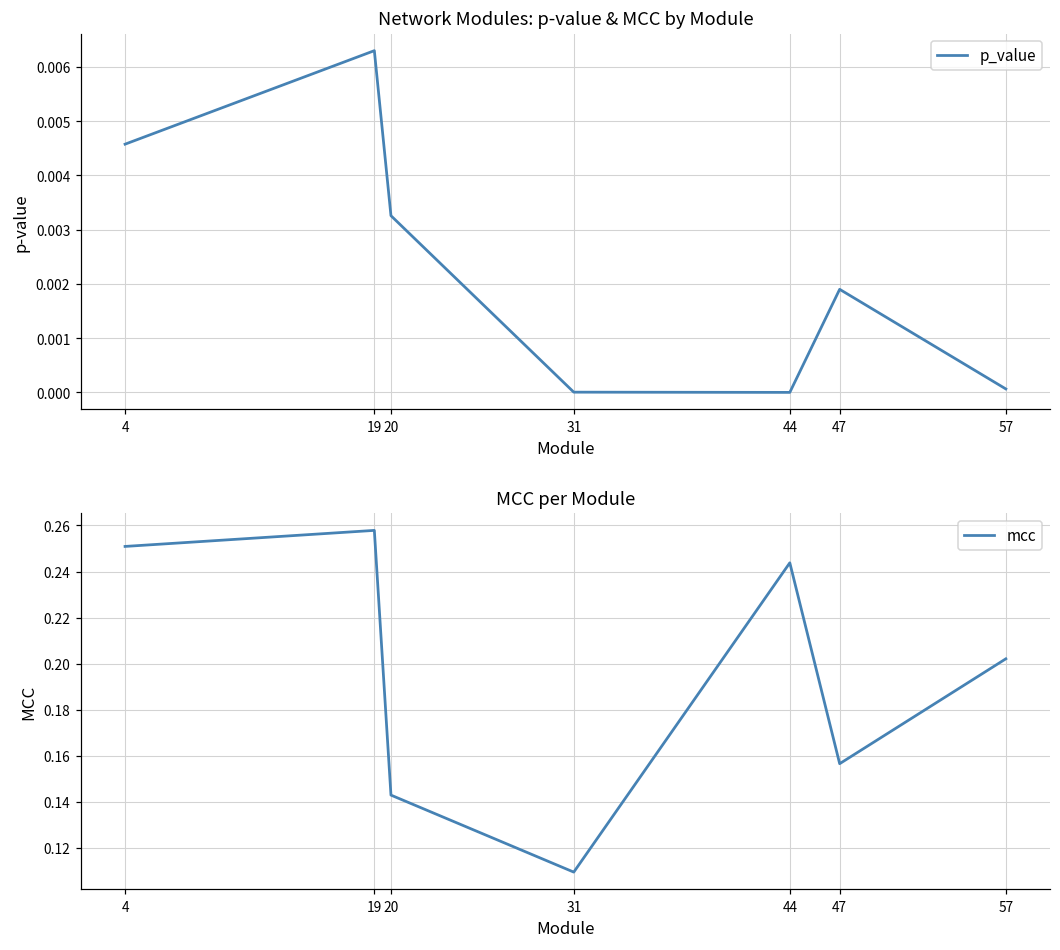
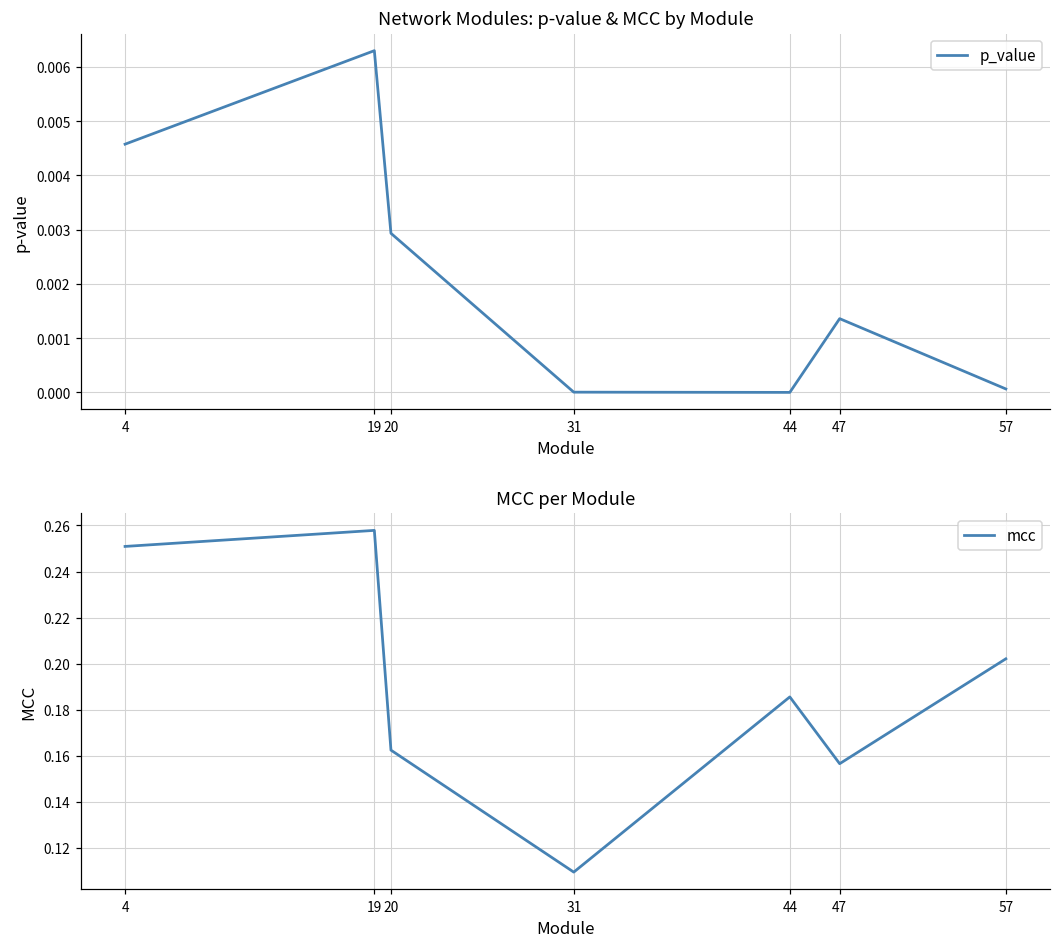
Network Modules: p-value & MCC by Module, 20: 0.0033 -> 0.0029
Network Modules: p-value & MCC by Module, 47: 0.0019 -> 0.0014
MCC per Module, 20: 0.143 -> 0.162
MCC per Module, 44: 0.244 -> 0.186
